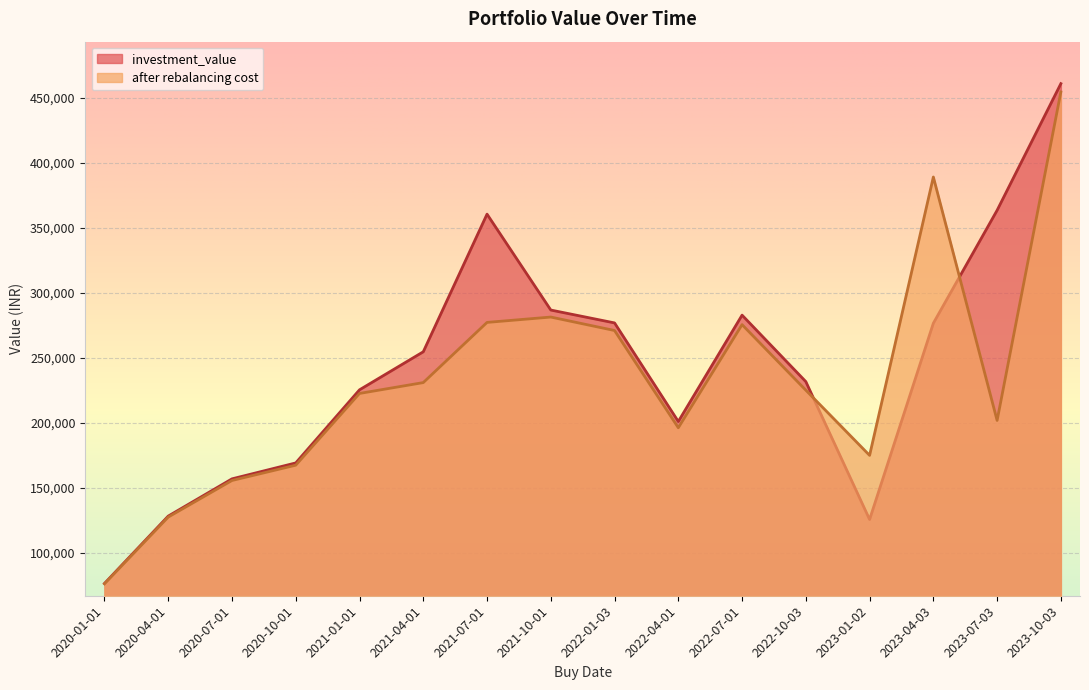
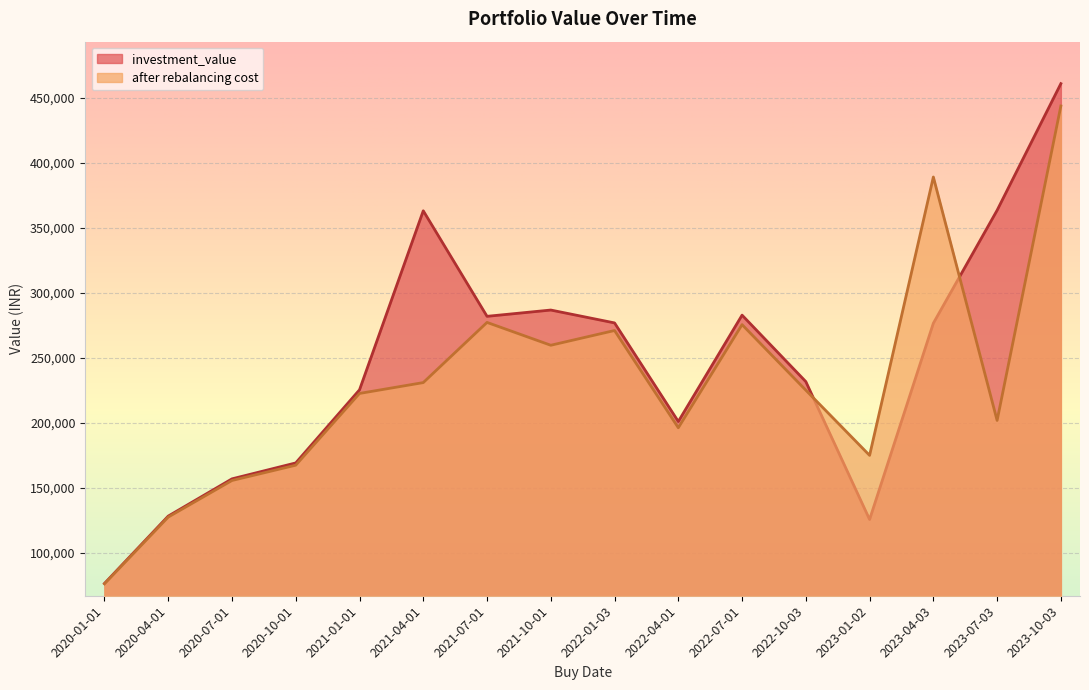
investment_value, 2021-04-01: 255,000 -> 363,000
investment_value, 2021-07-01: 361,000 -> 282,000
after rebalancing cost, 2021-10-01: 281,000 -> 260,000
after rebalancing cost, 2023-10-03: 454,000 -> 444,000
